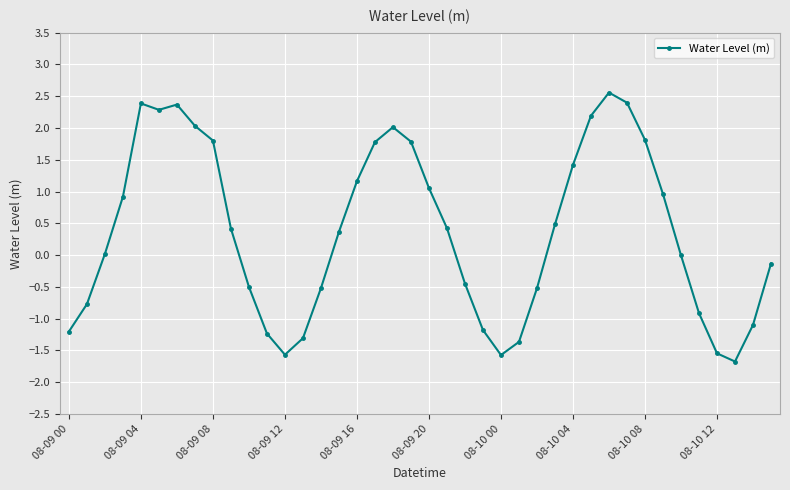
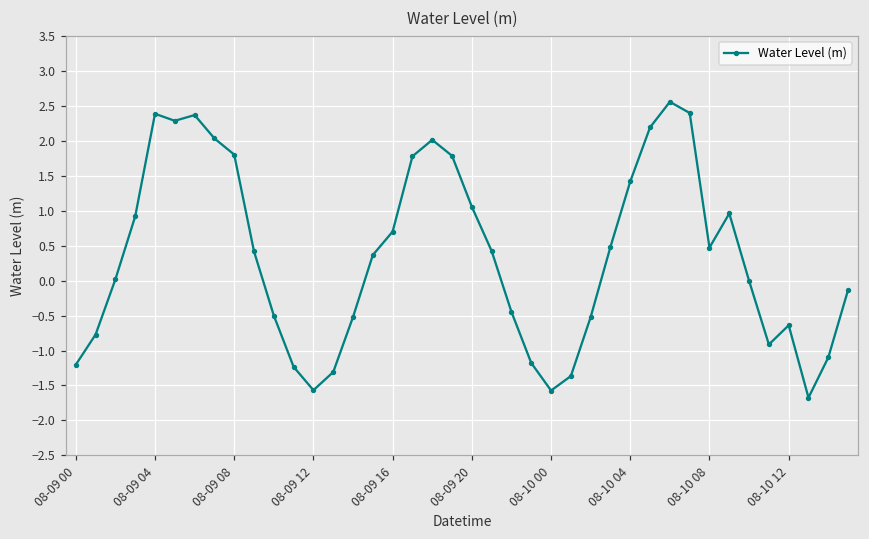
08-09 16: 1.2 -> 0.7
08-10 08: 1.8 -> 0.5
08-10 12: -1.5 -> -0.6
